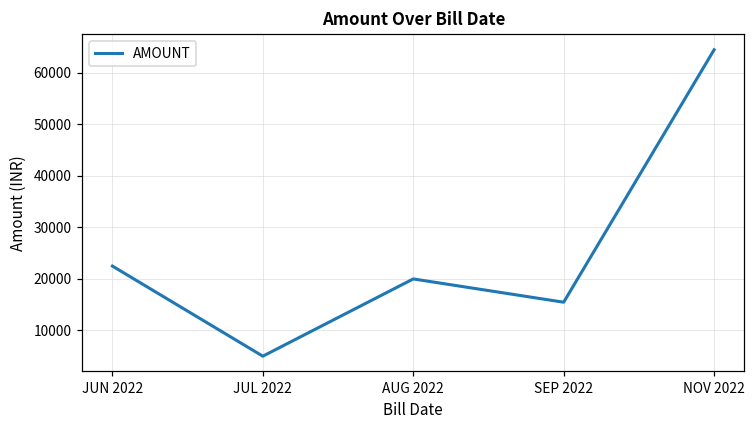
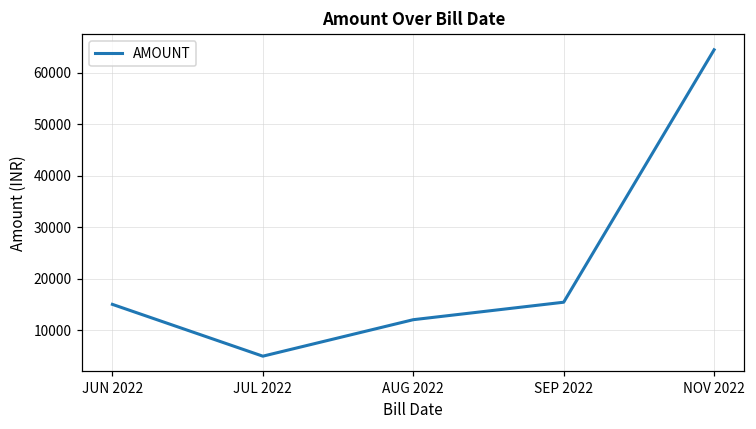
JUN 2022: 23000 -> 15000
AUG 2022: 20000 -> 12000
